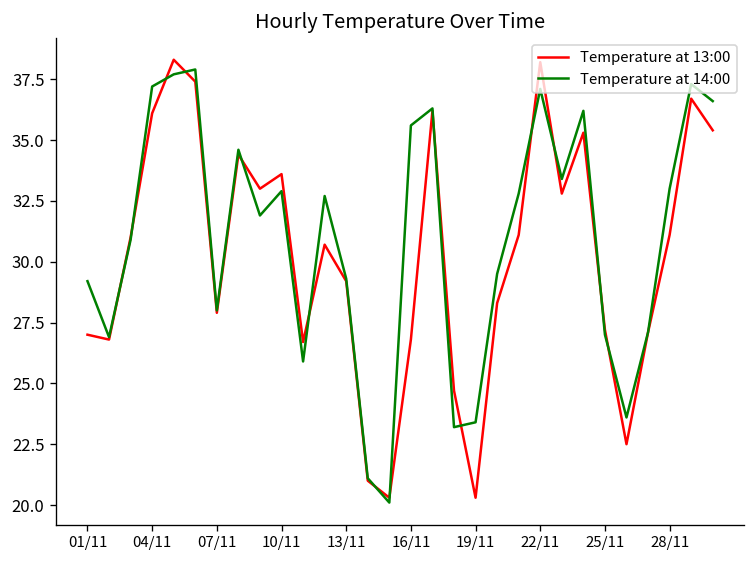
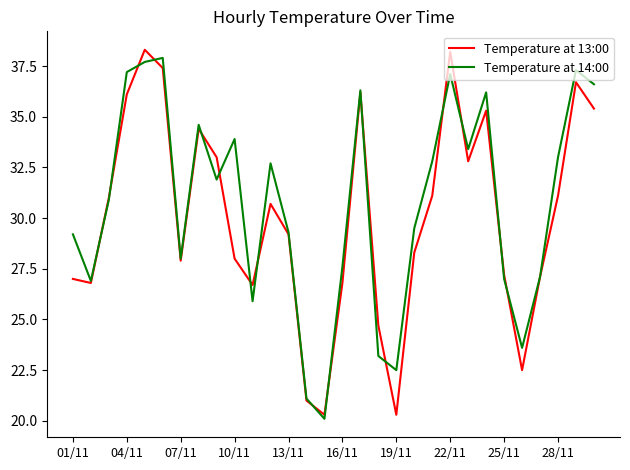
Temperature at 13:00, 10/11: 33.6 -> 28.0
Temperature at 14:00, 10/11: 32.9 -> 33.9
Temperature at 14:00, 16/11: 35.6 -> 27.6
Temperature at 14:00, 19/11: 23.4 -> 22.5
